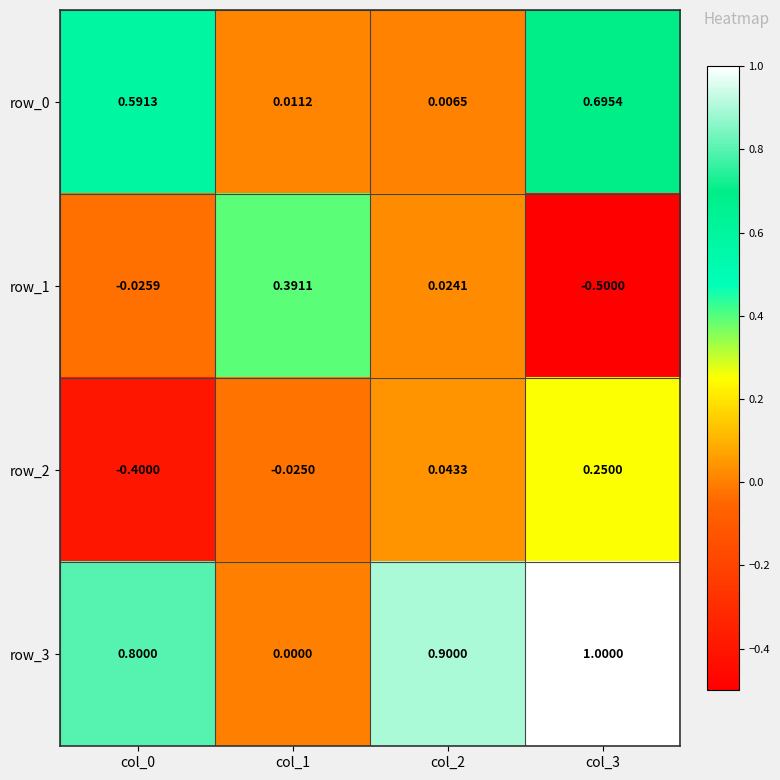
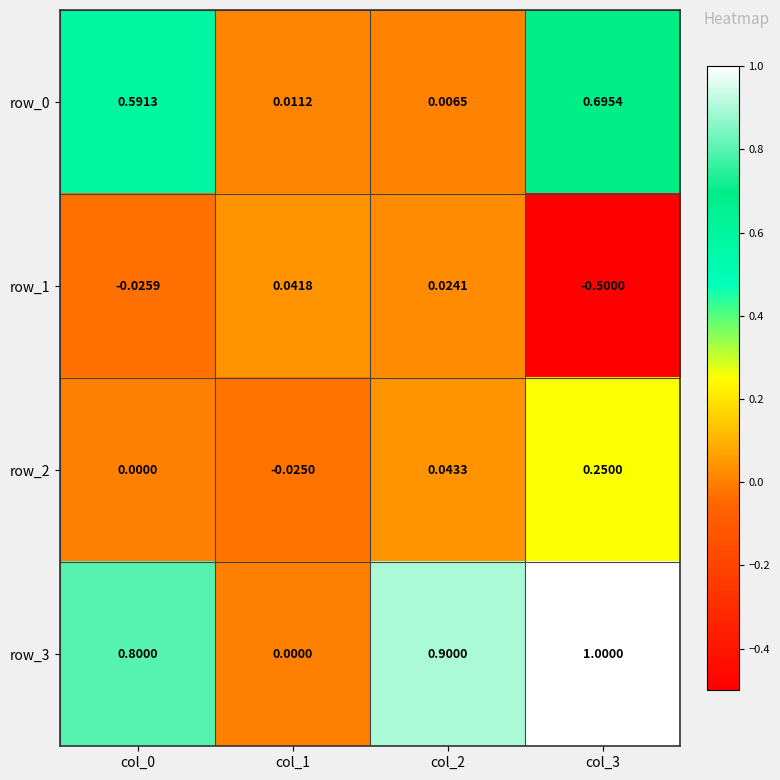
row_1, col_1: 0.3911 -> 0.0418
row_2, col_0: -0.4000 -> 0.0000
